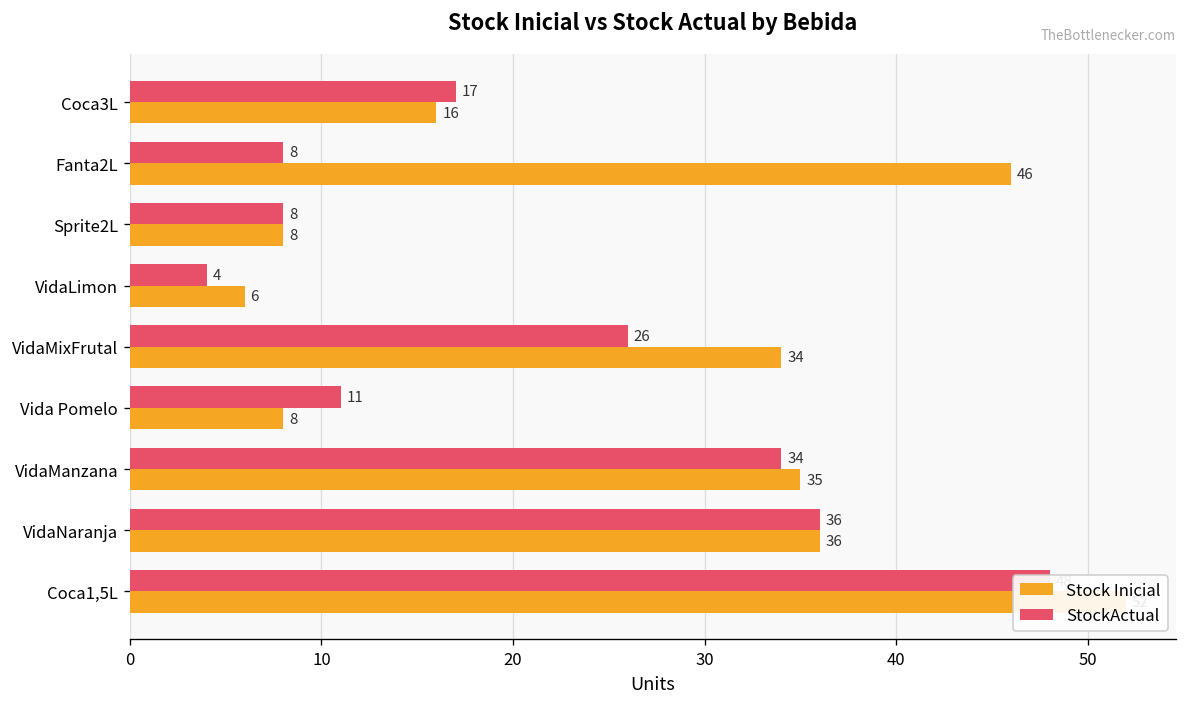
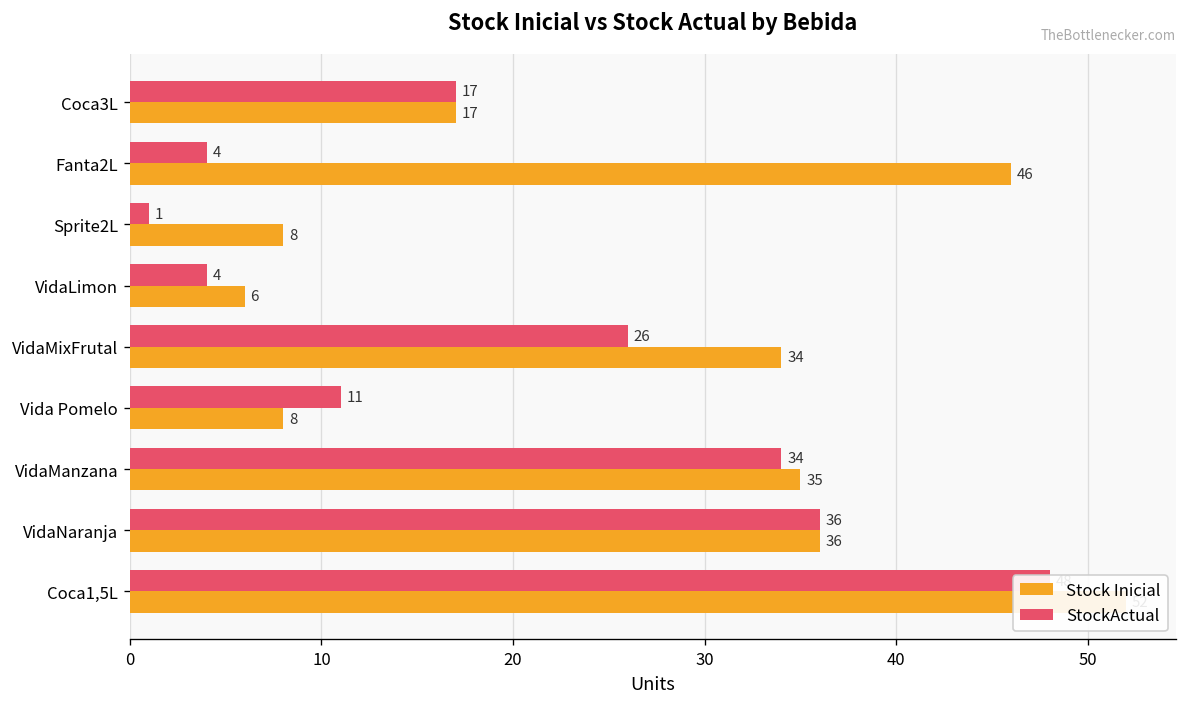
Stock Inicial, Coca3L: 16 -> 17
StockActual, Fanta2L: 8 -> 4
StockActual, Sprite2L: 8 -> 1
